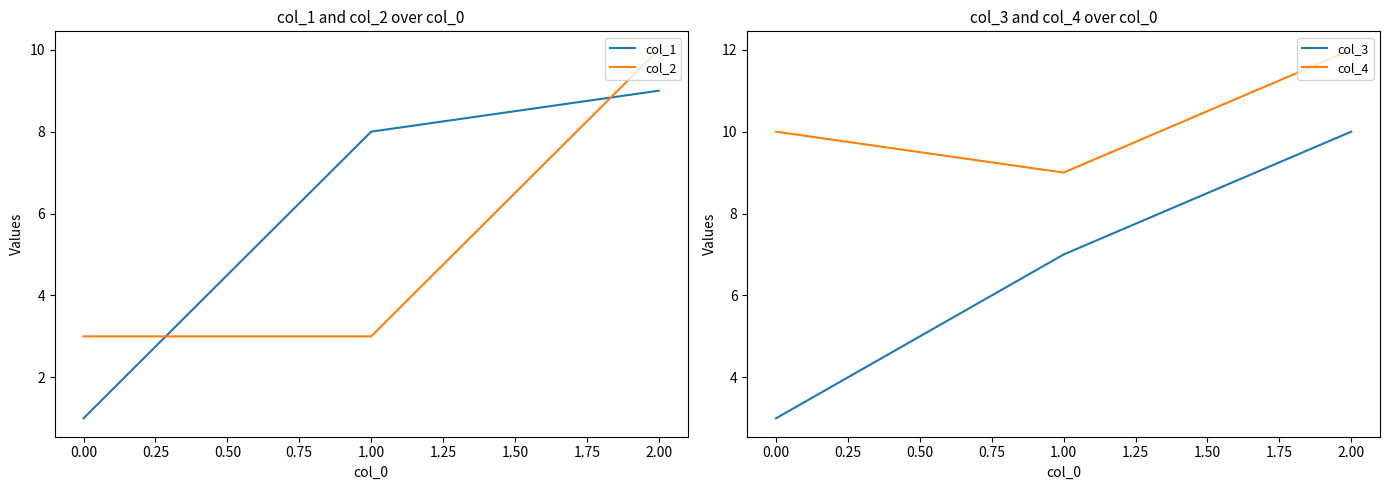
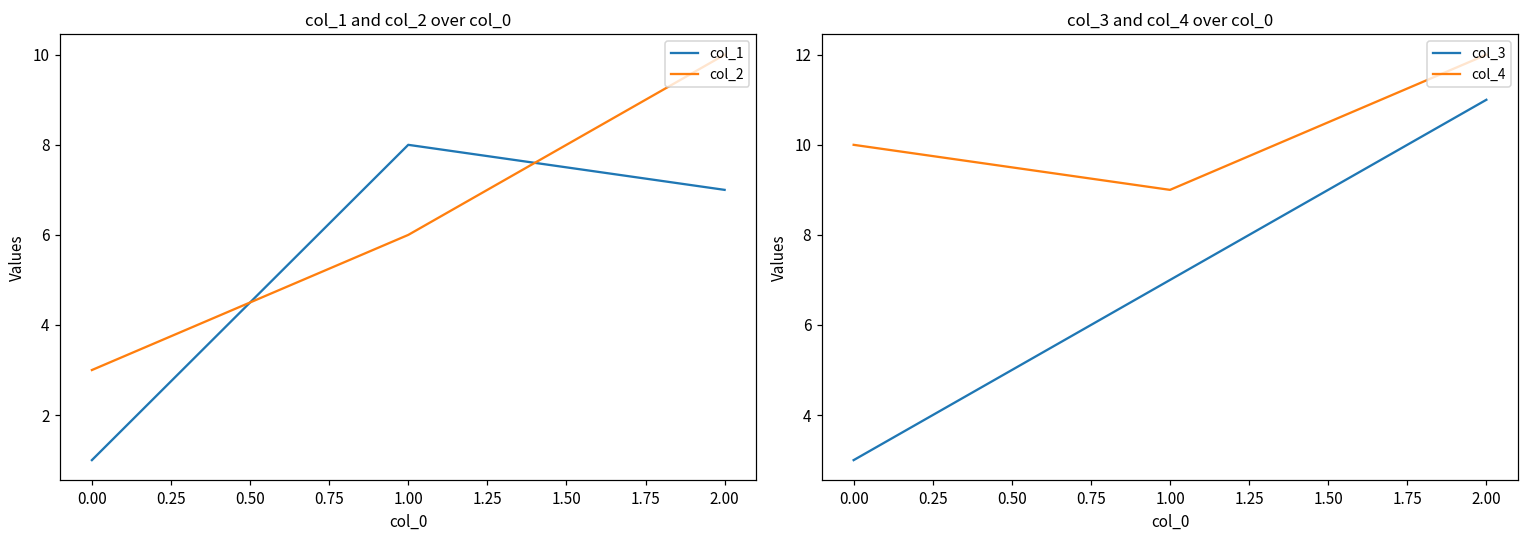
col_1 and col_2 over col_0, col_2, 1.00: 3 -> 6
col_1 and col_2 over col_0, col_1, 2.00: 9 -> 7
col_3 and col_4 over col_0, col_3, 2.00: 10 -> 11
